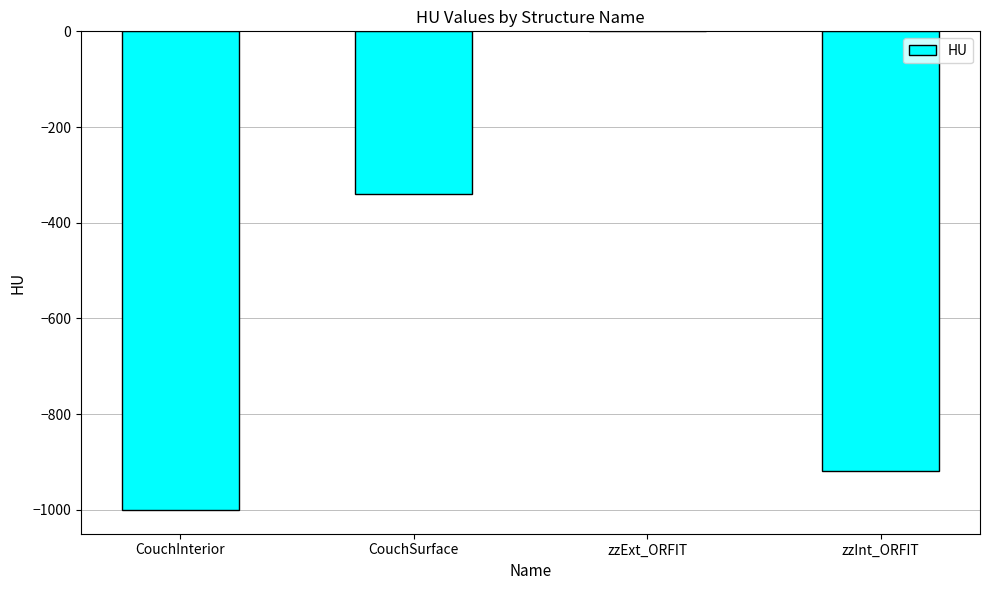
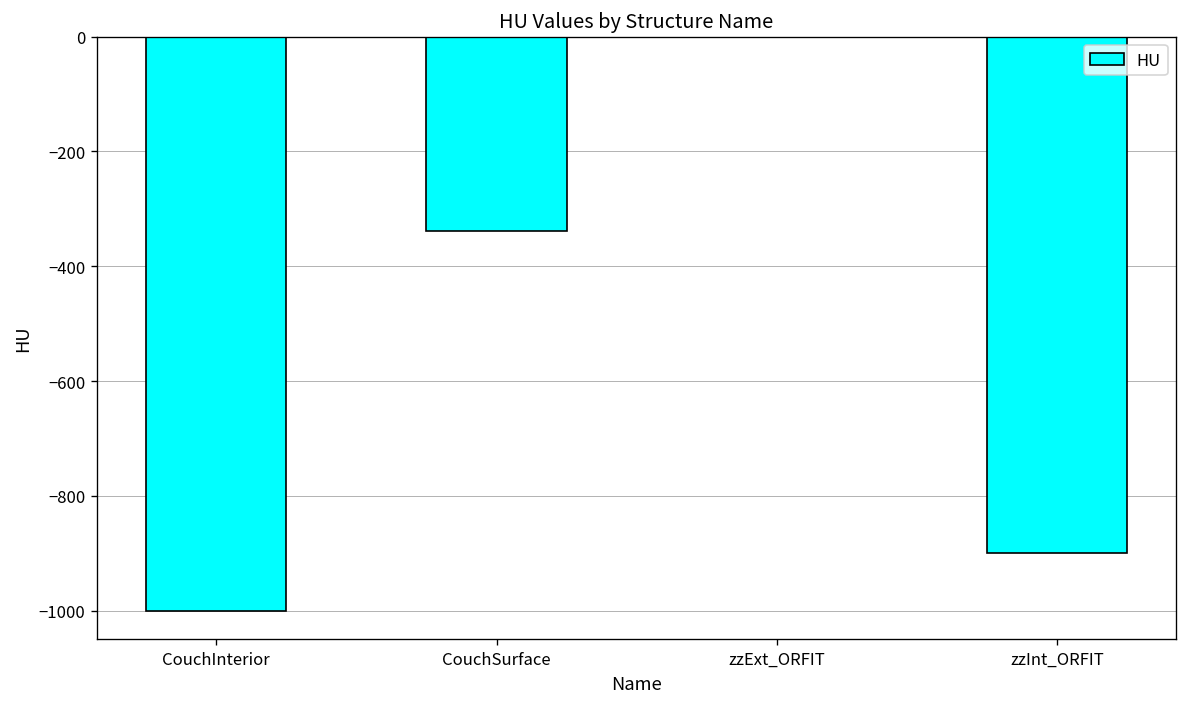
zzInt_ORFIT: -920 -> -900
